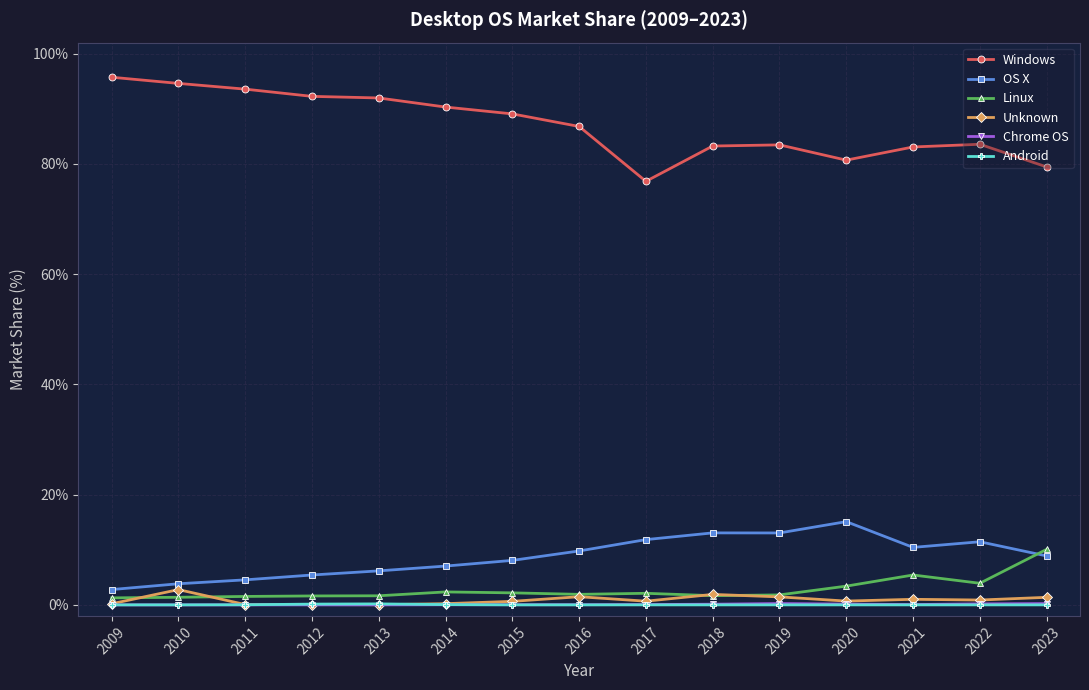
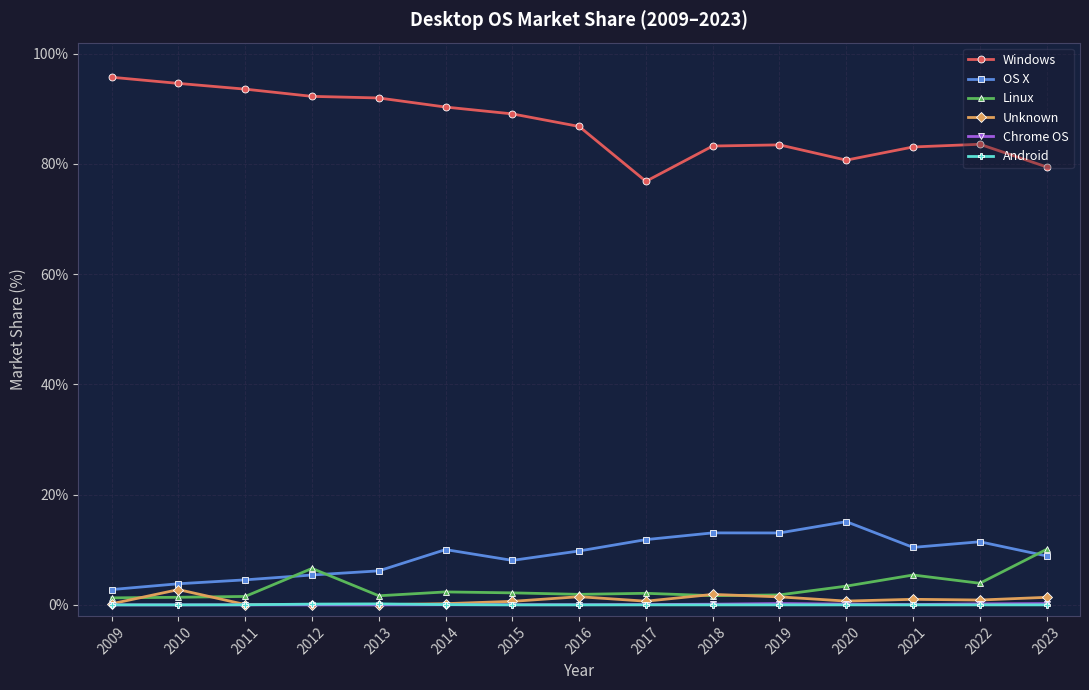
Linux, 2012: 2% -> 7%
OS X, 2014: 7% -> 10%
